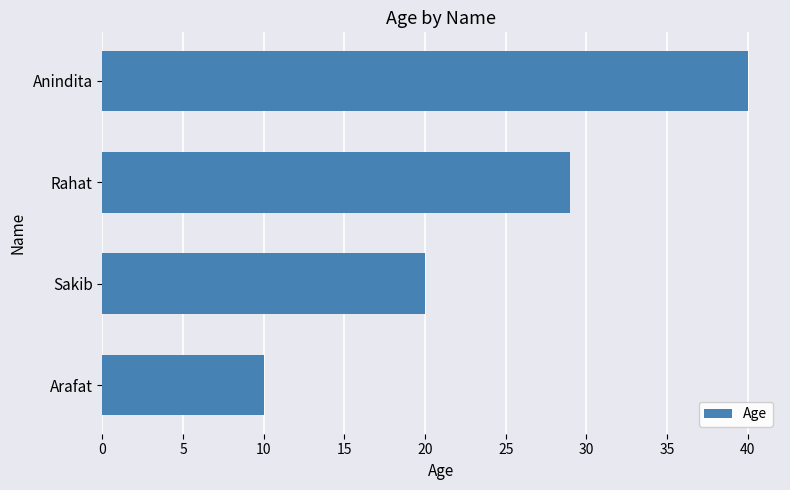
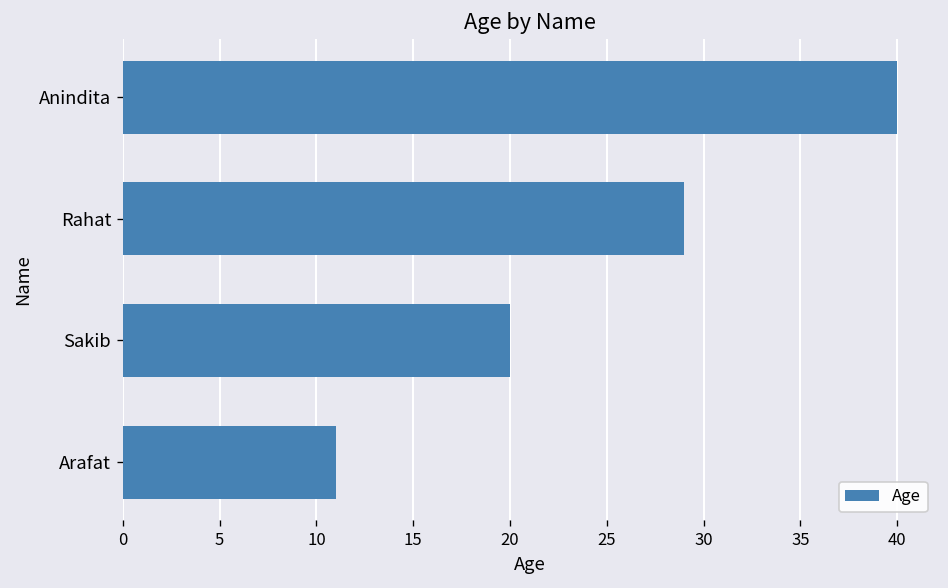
Arafat: 10 -> 11
